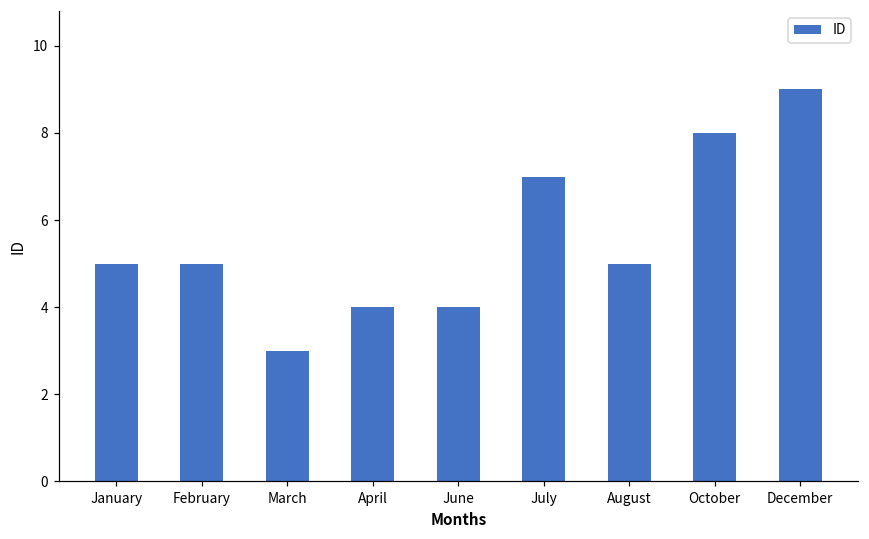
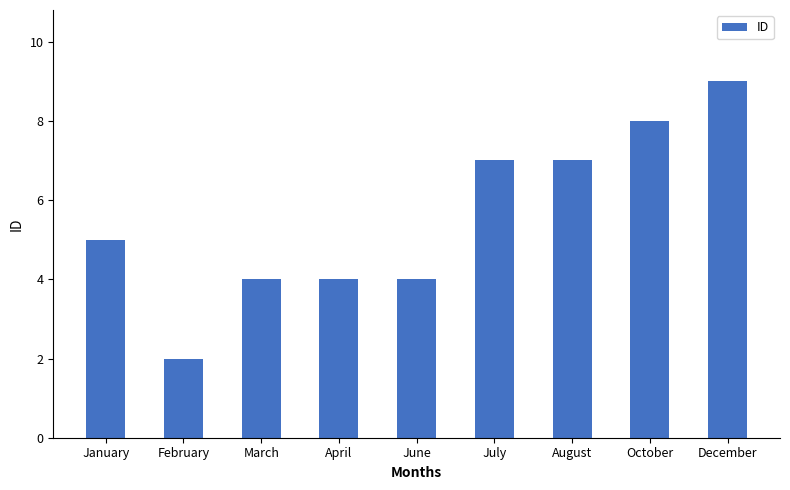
February: 5 -> 2
March: 3 -> 4
August: 5 -> 7
